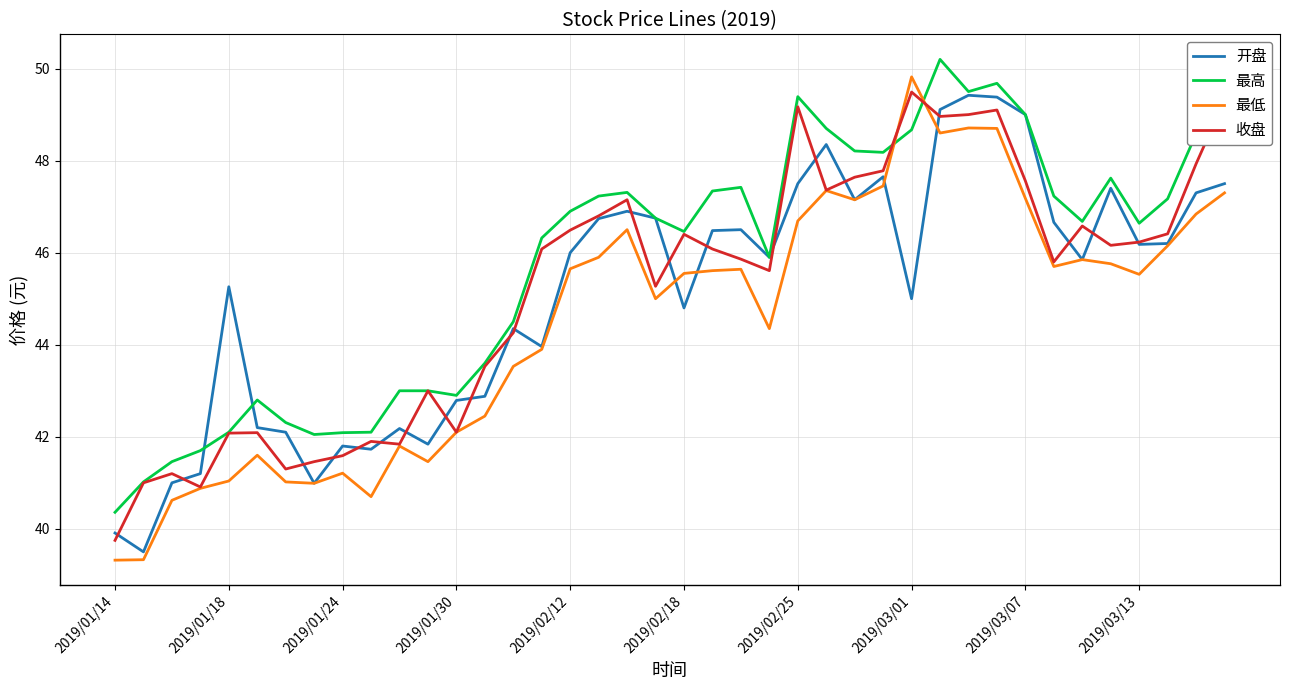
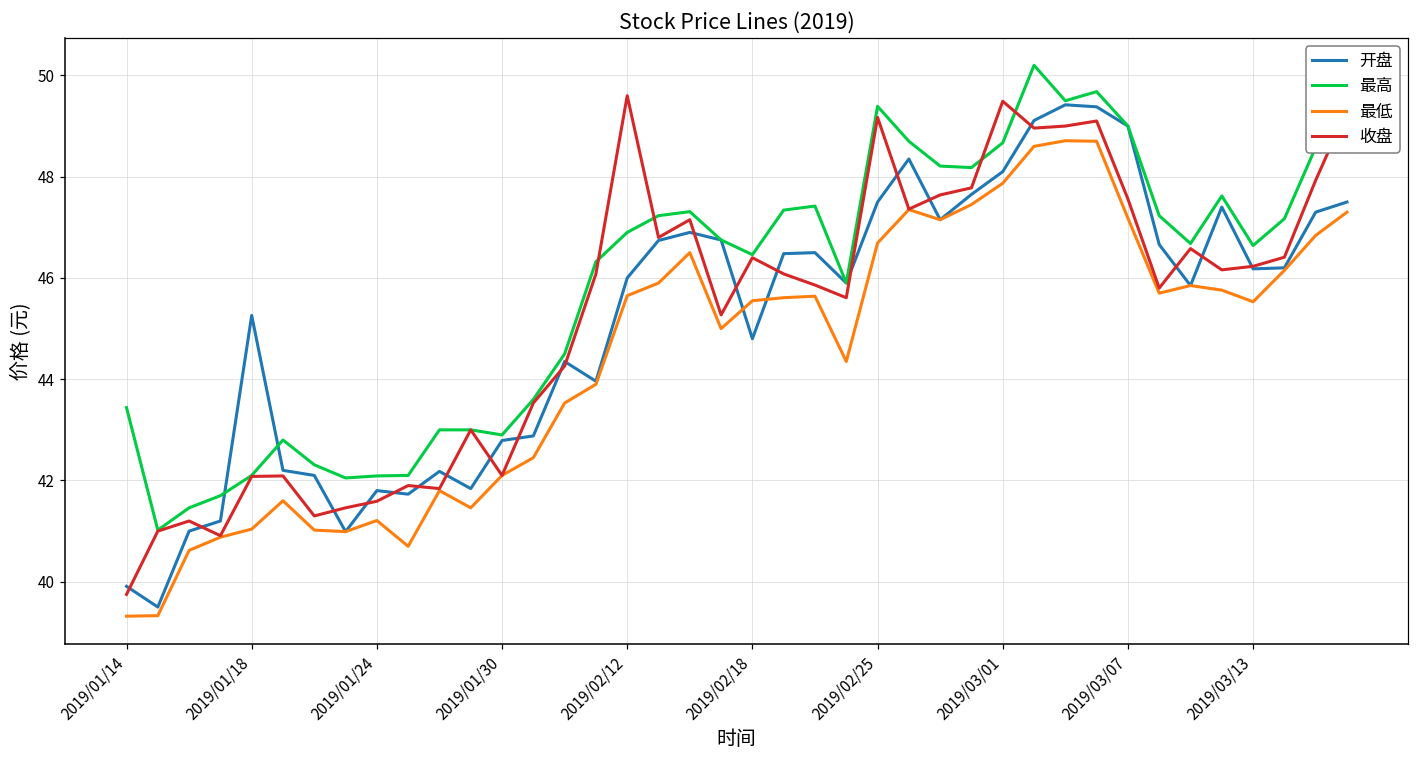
最高, 2019/01/14: 40.4 -> 43.4
收盘, 2019/02/12: 46.5 -> 49.6
开盘, 2019/03/01: 45.0 -> 48.1
最低, 2019/03/01: 49.8 -> 47.9
